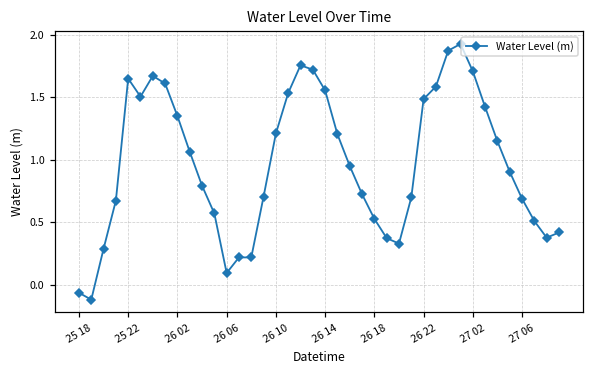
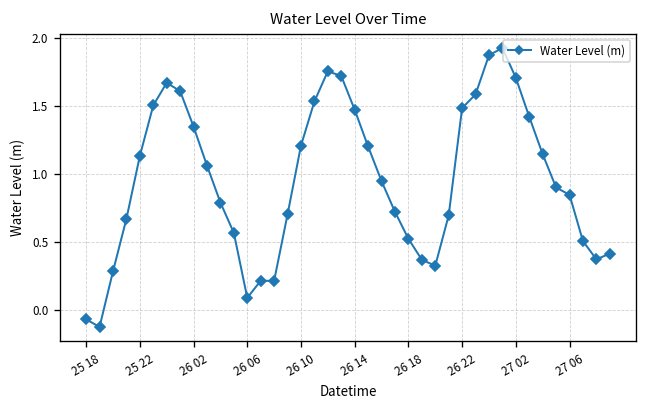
25 22: 1.65 -> 1.13
26 14: 1.55 -> 1.47
27 06: 0.69 -> 0.85
